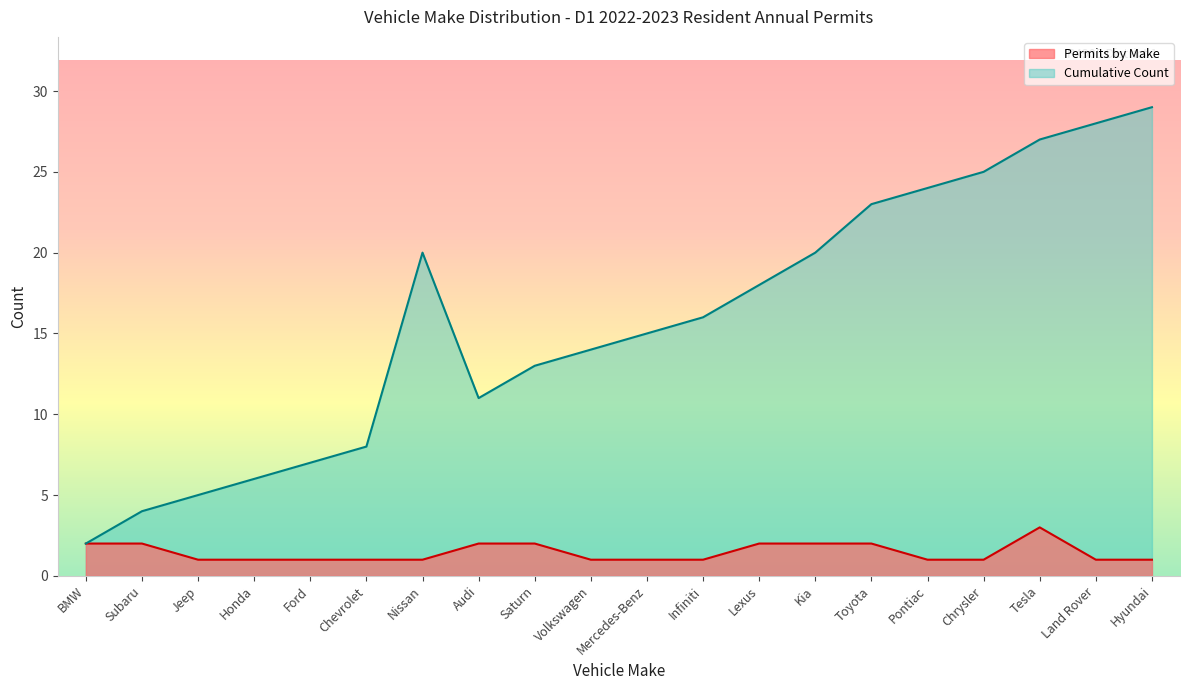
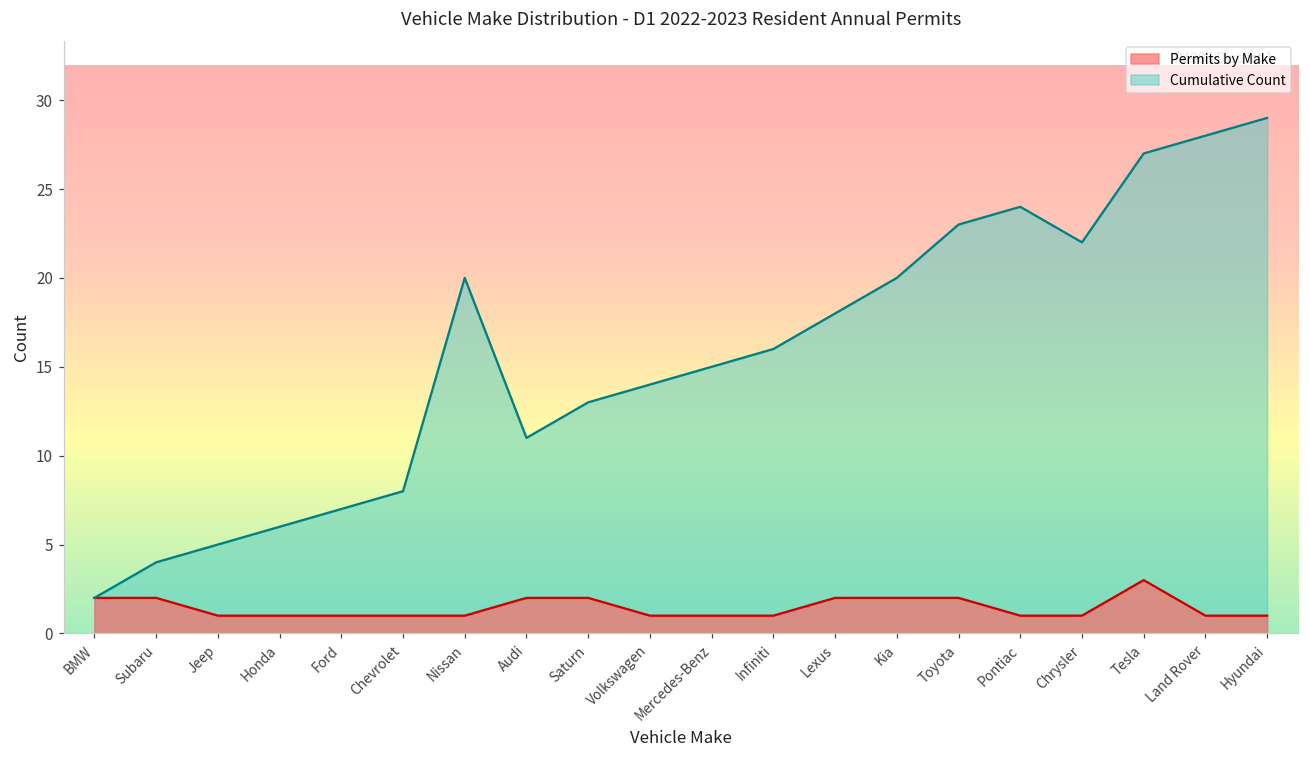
Cumulative Count, Chrysler: 25 -> 22
